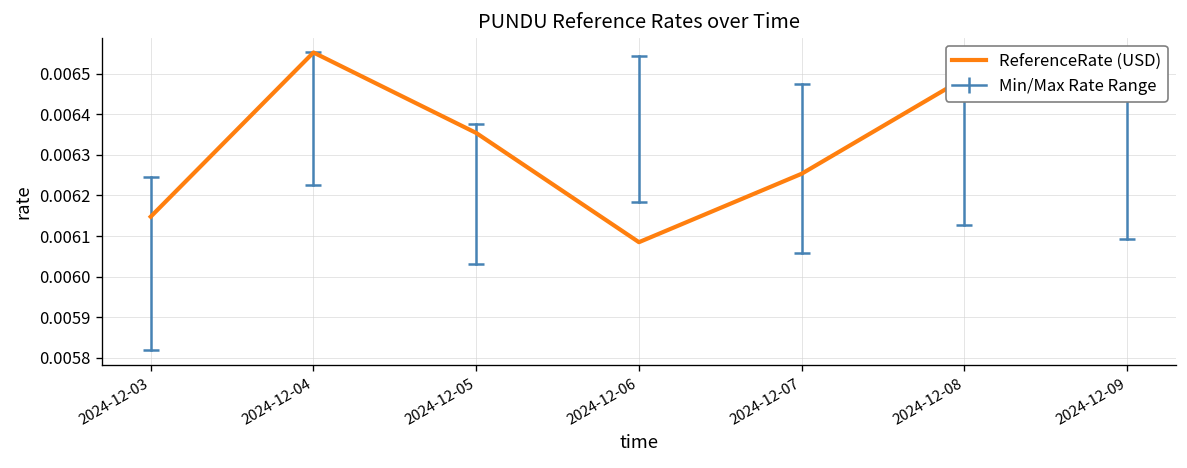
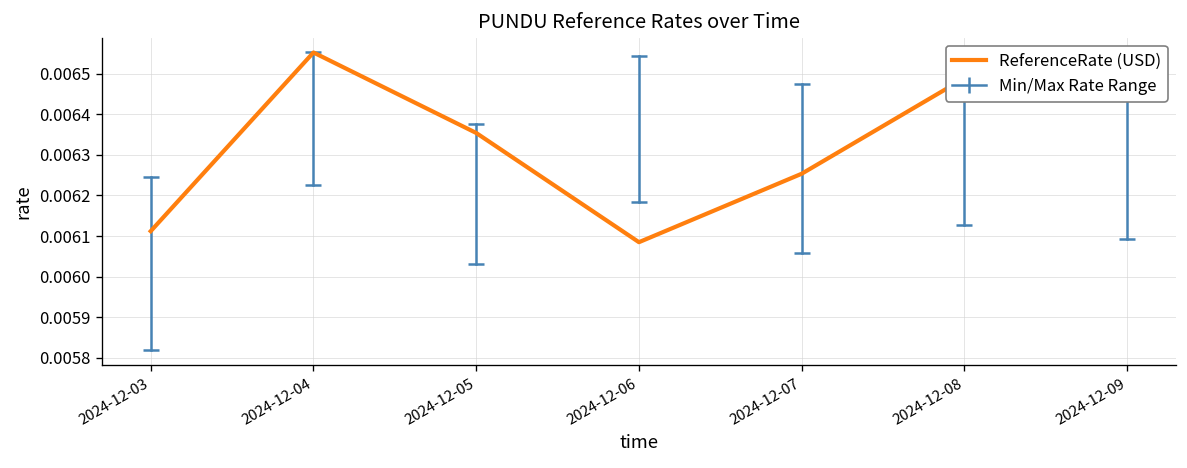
ReferenceRate (USD), 2024-12-03: 0.00615 -> 0.00611
